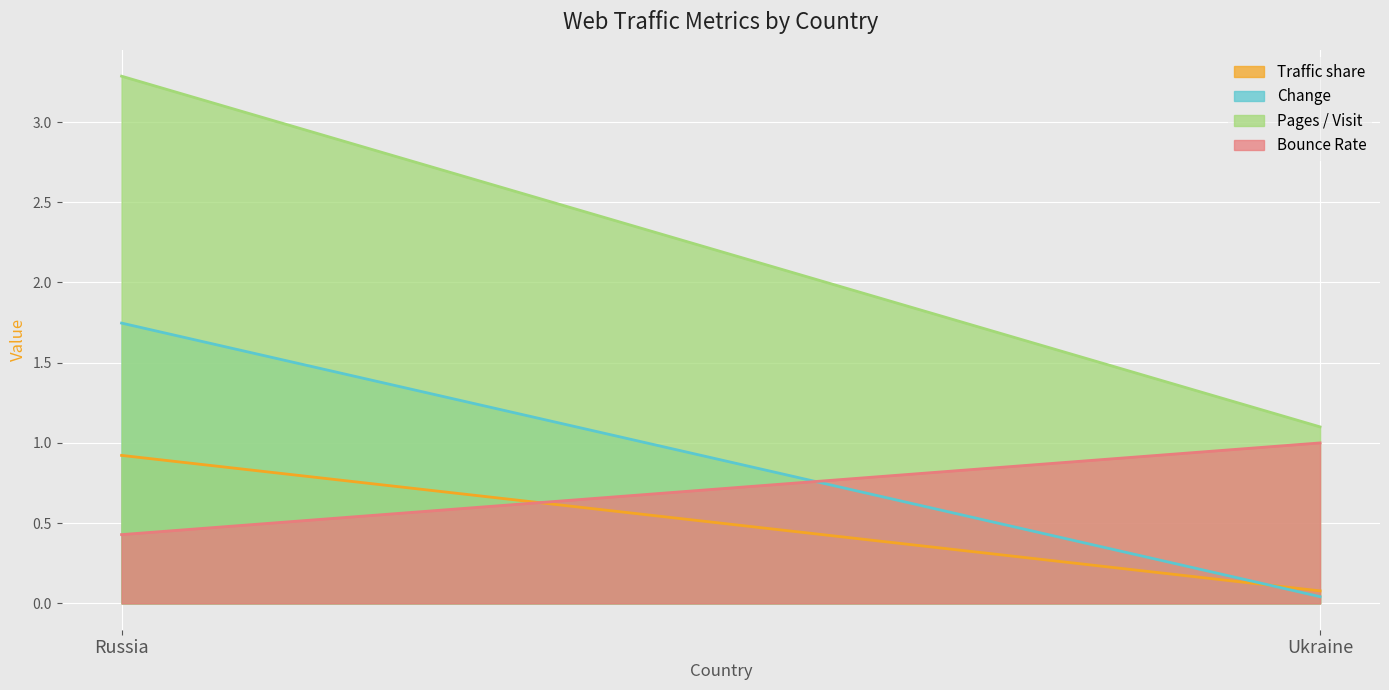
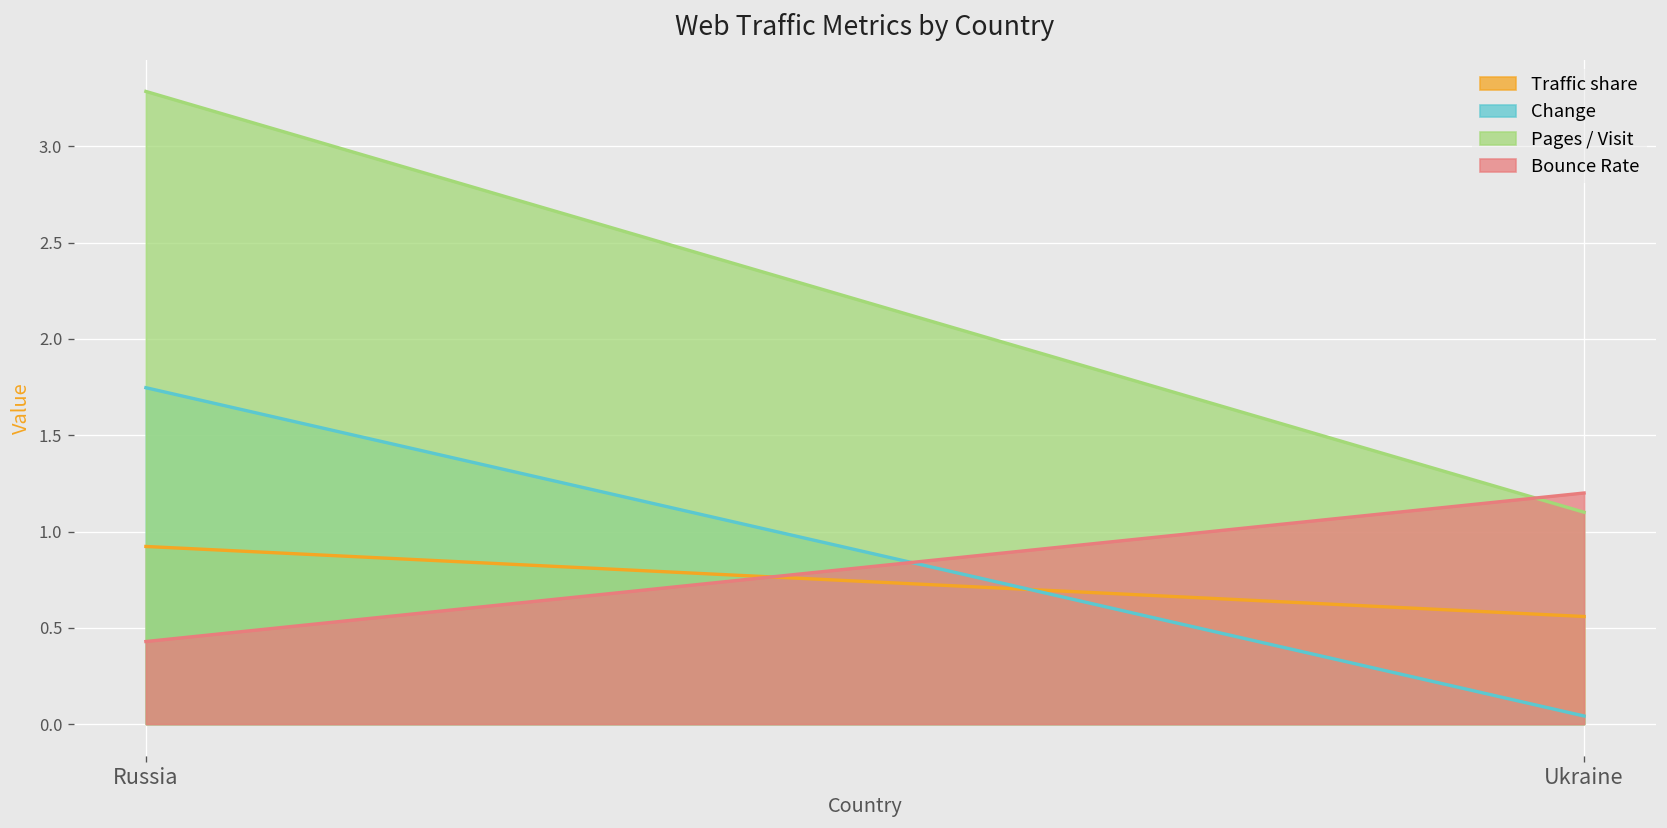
Traffic share, Ukraine: 0.08 -> 0.56
Bounce Rate, Ukraine: 1.0 -> 1.2
